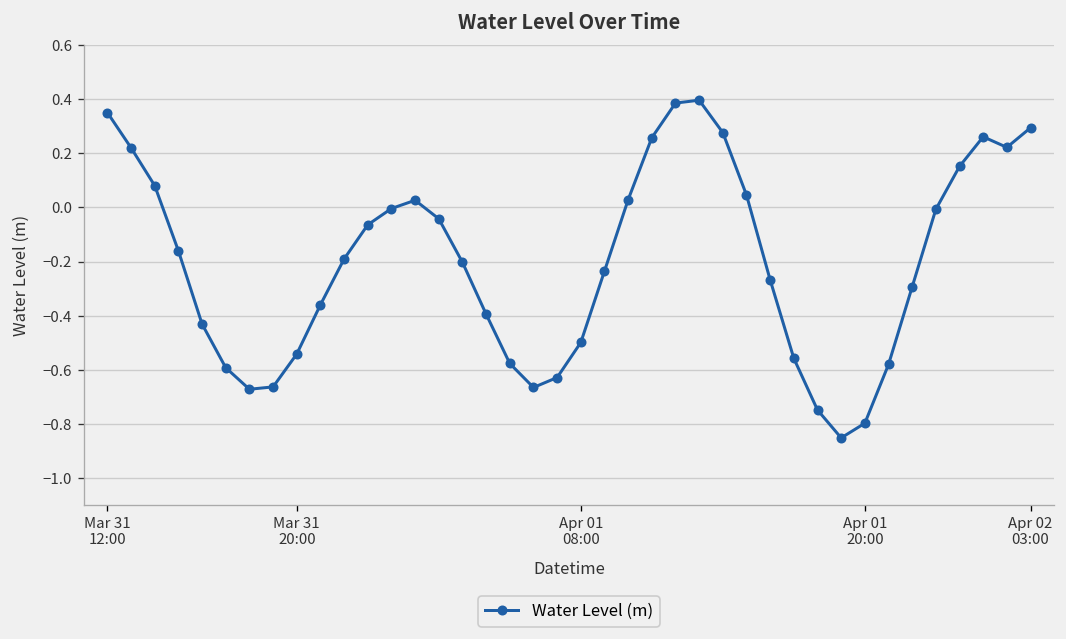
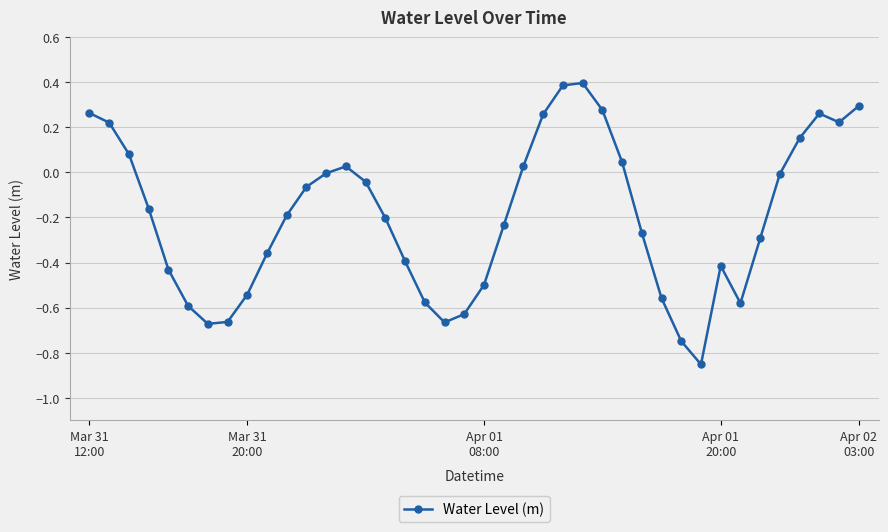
Mar 31 12:00: 0.35 -> 0.26
Apr 01 20:00: -0.80 -> -0.41
